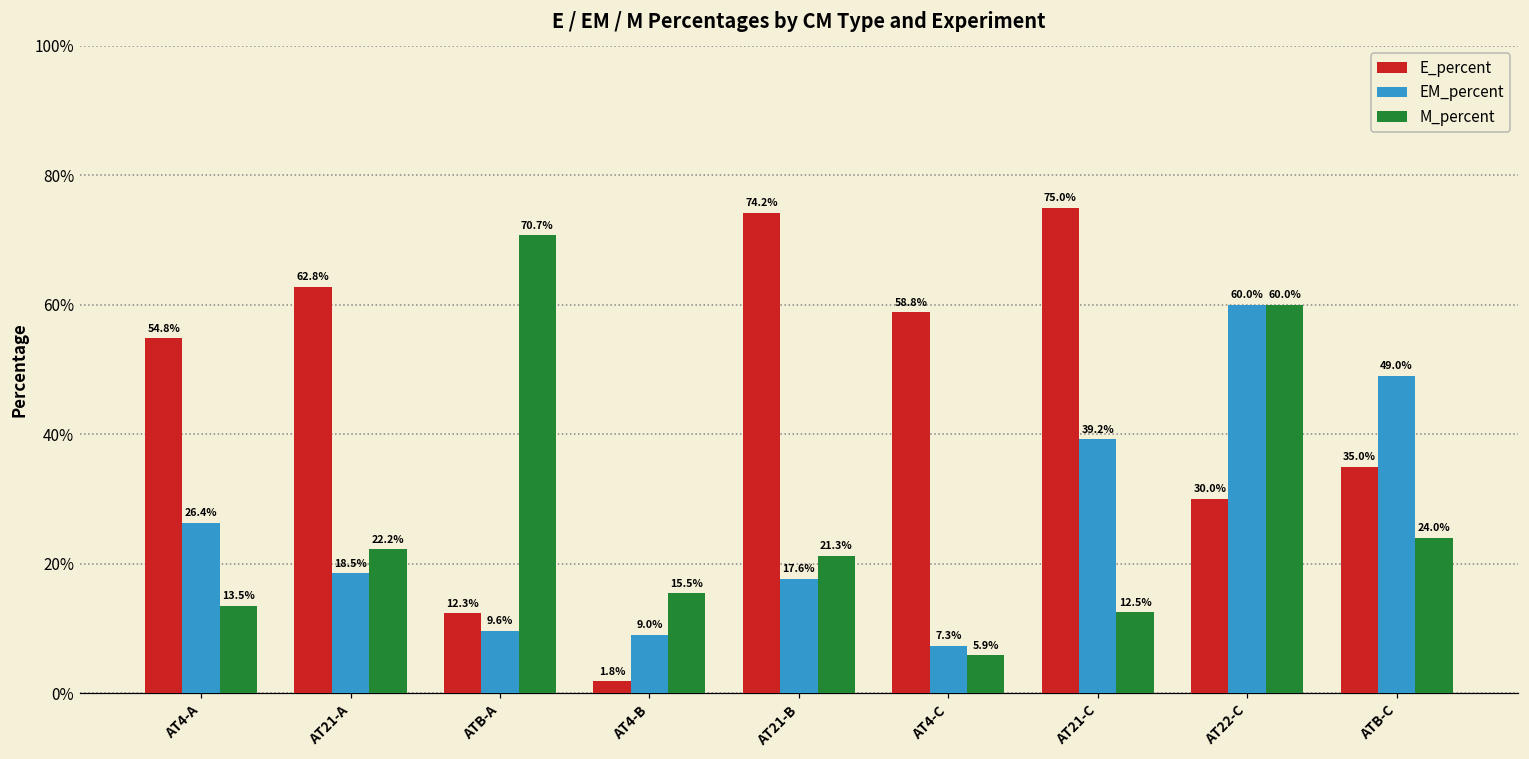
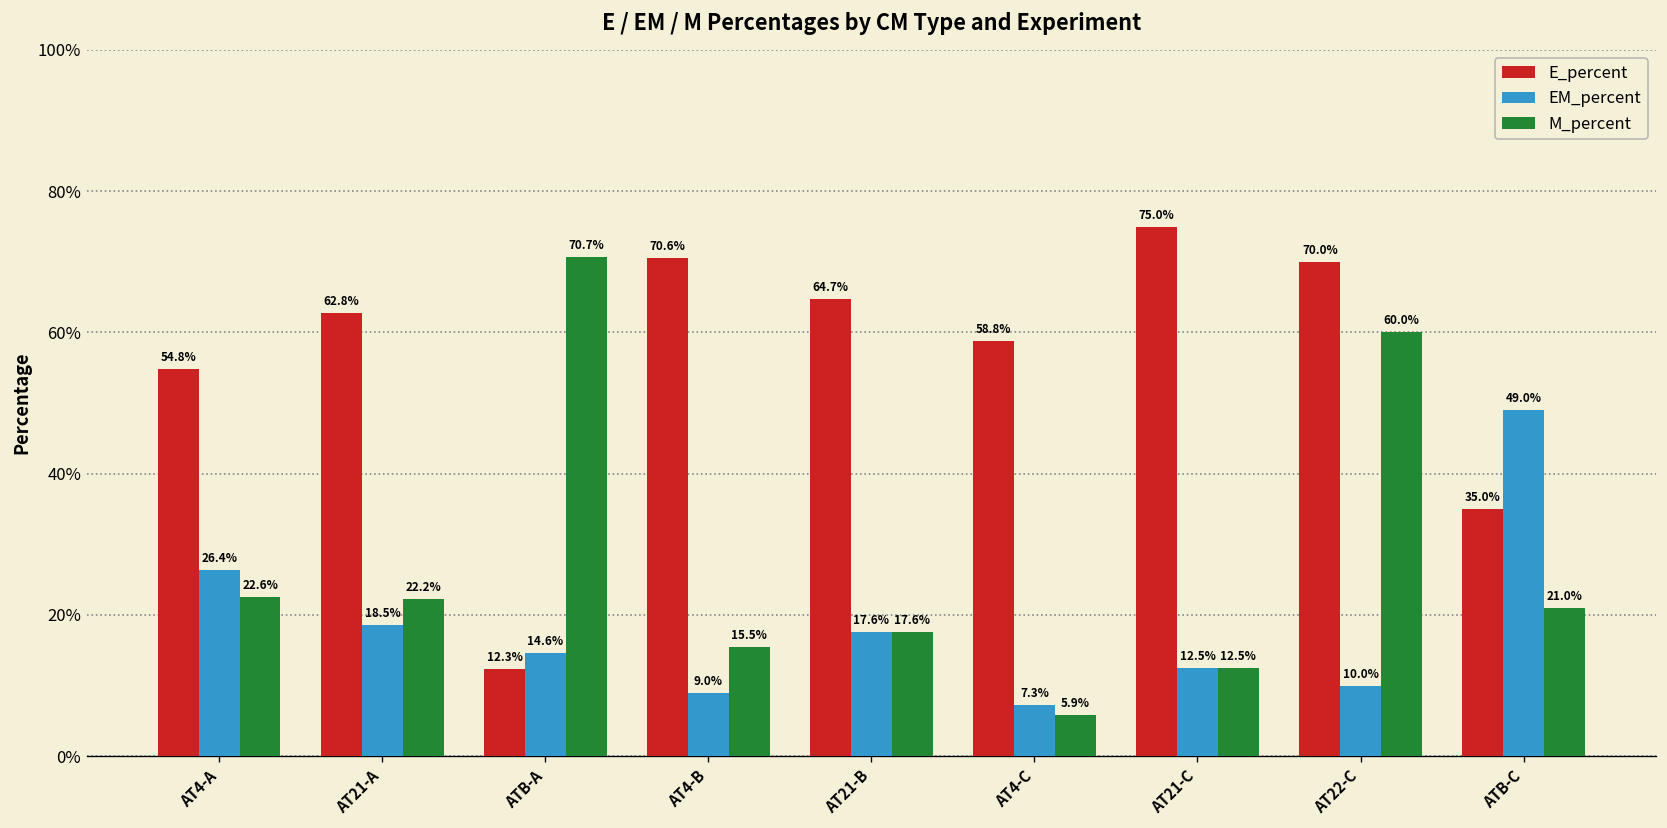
M_percent, AT4-A: 13.5% -> 22.6%
EM_percent, ATB-A: 9.6% -> 14.6%
E_percent, AT4-B: 1.8% -> 70.6%
E_percent, AT21-B: 74.2% -> 64.7%
M_percent, AT21-B: 21.3% -> 17.6%
EM_percent, AT21-C: 39.2% -> 12.5%
E_percent, AT22-C: 30.0% -> 70.0%
EM_percent, AT22-C: 60.0% -> 10.0%
M_percent, ATB-C: 24.0% -> 21.0%
